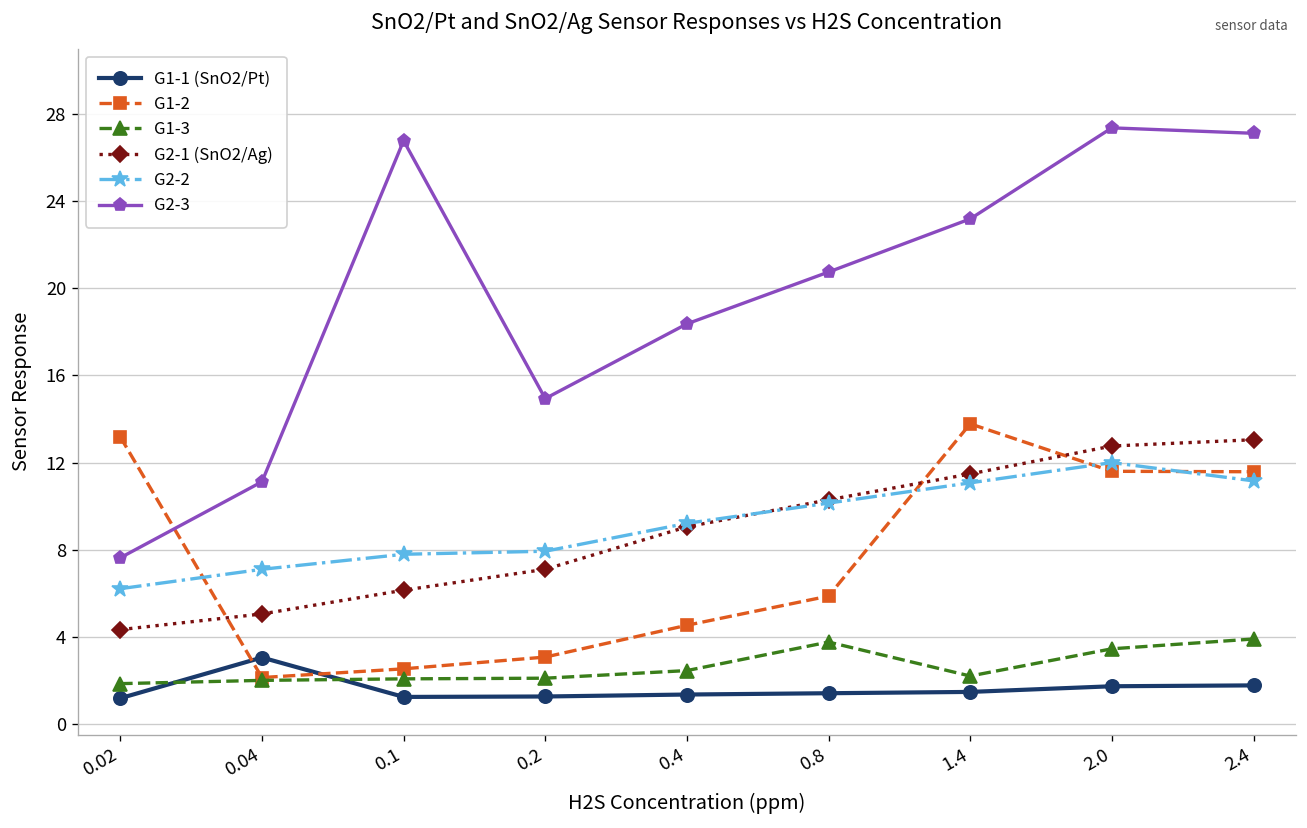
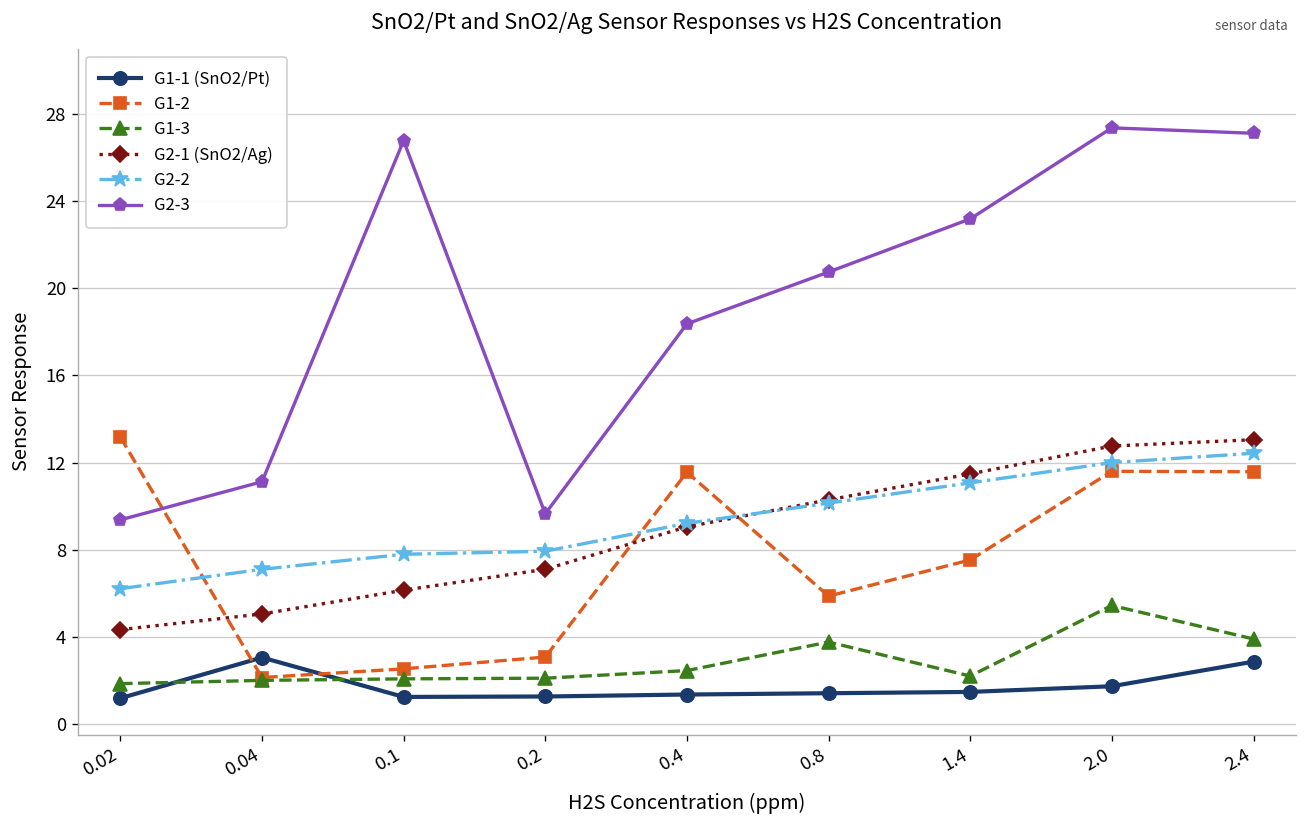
G2-3, 0.02: 7.6 -> 9.4
G2-3, 0.2: 14.9 -> 9.7
G1-2, 0.4: 4.5 -> 11.6
G1-2, 1.4: 13.8 -> 7.5
G1-3, 2.0: 3.5 -> 5.4
G1-1 (SnO2/Pt), 2.4: 1.8 -> 2.9
G2-2, 2.4: 11.2 -> 12.4
